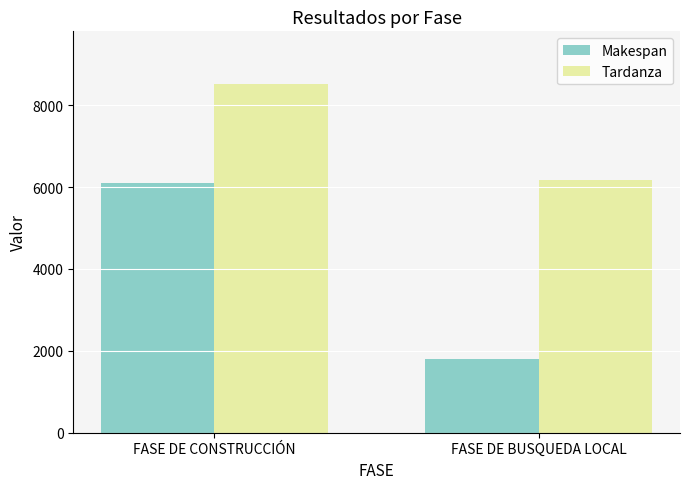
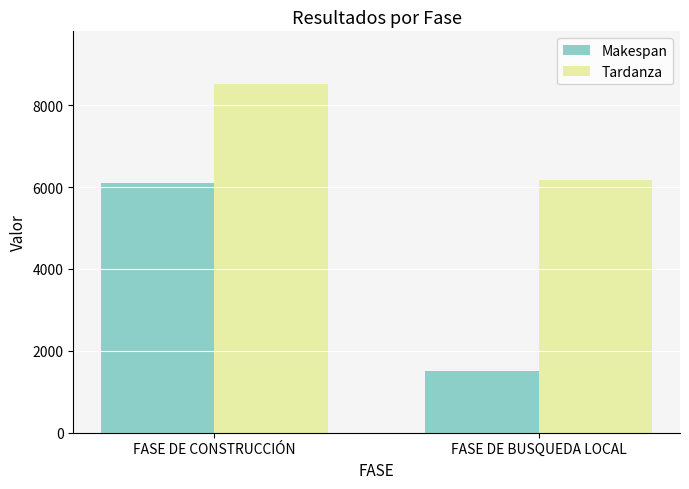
Makespan, FASE DE BUSQUEDA LOCAL: 1800 -> 1500
